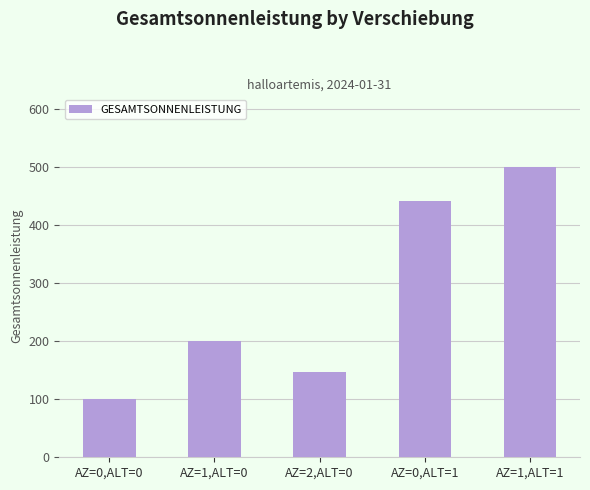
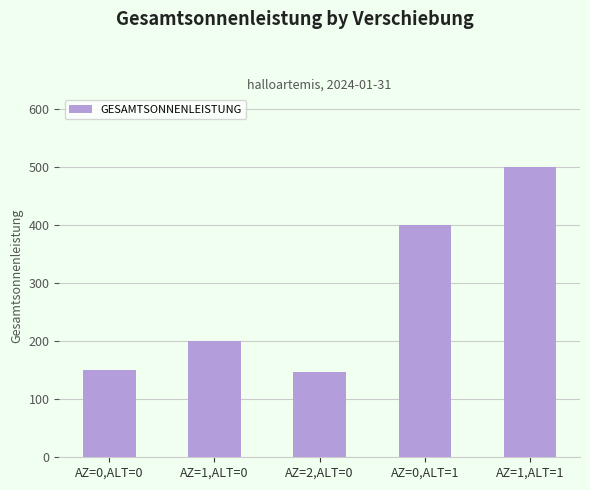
AZ=0,ALT=0: 100 -> 150
AZ=0,ALT=1: 440 -> 400
